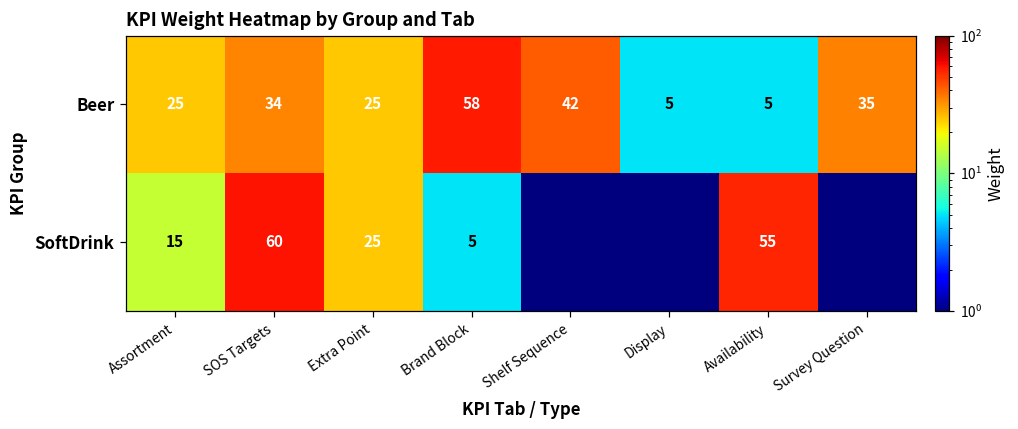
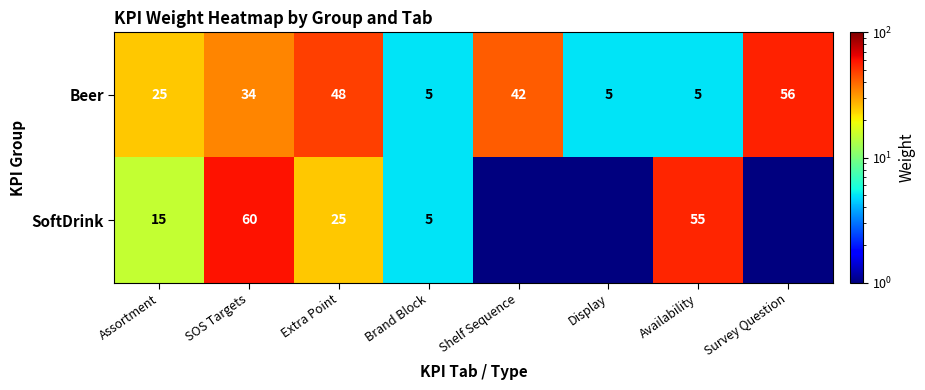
Beer, Extra Point: 25 -> 48
Beer, Brand Block: 58 -> 5
Beer, Survey Question: 35 -> 56
